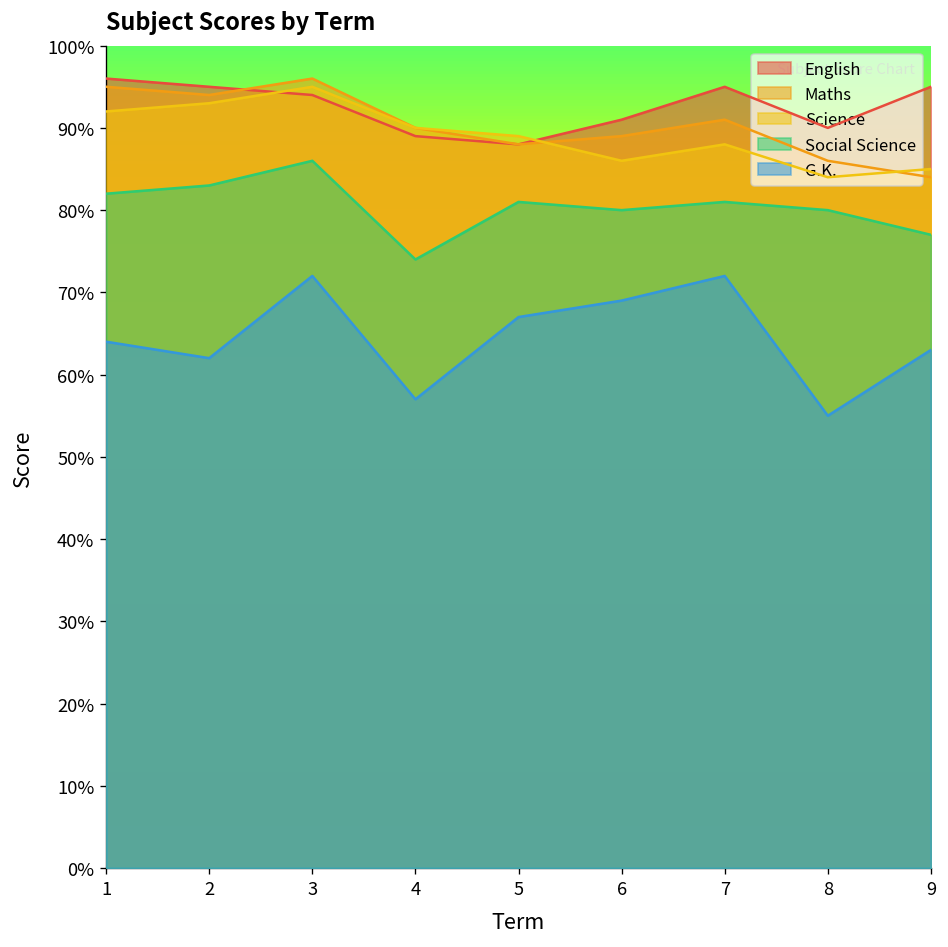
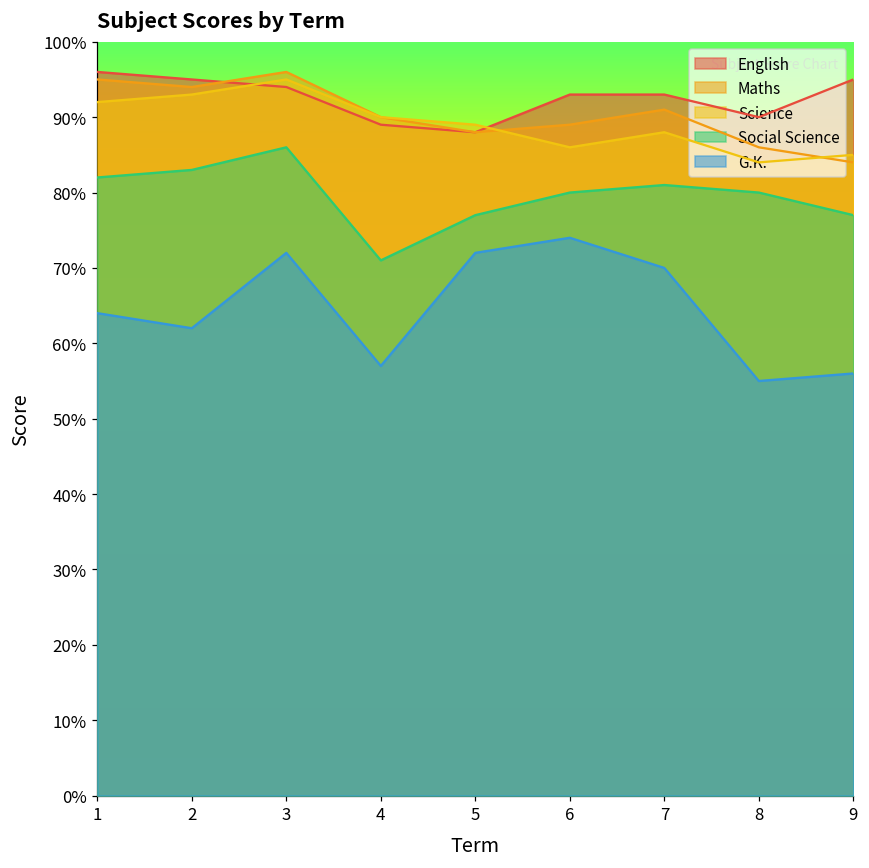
Social Science, 4: 74% -> 71%
Social Science, 5: 81% -> 77%
G.K., 5: 67% -> 72%
English, 6: 91% -> 93%
G.K., 6: 69% -> 74%
English, 7: 95% -> 93%
G.K., 7: 72% -> 70%
G.K., 9: 63% -> 56%
